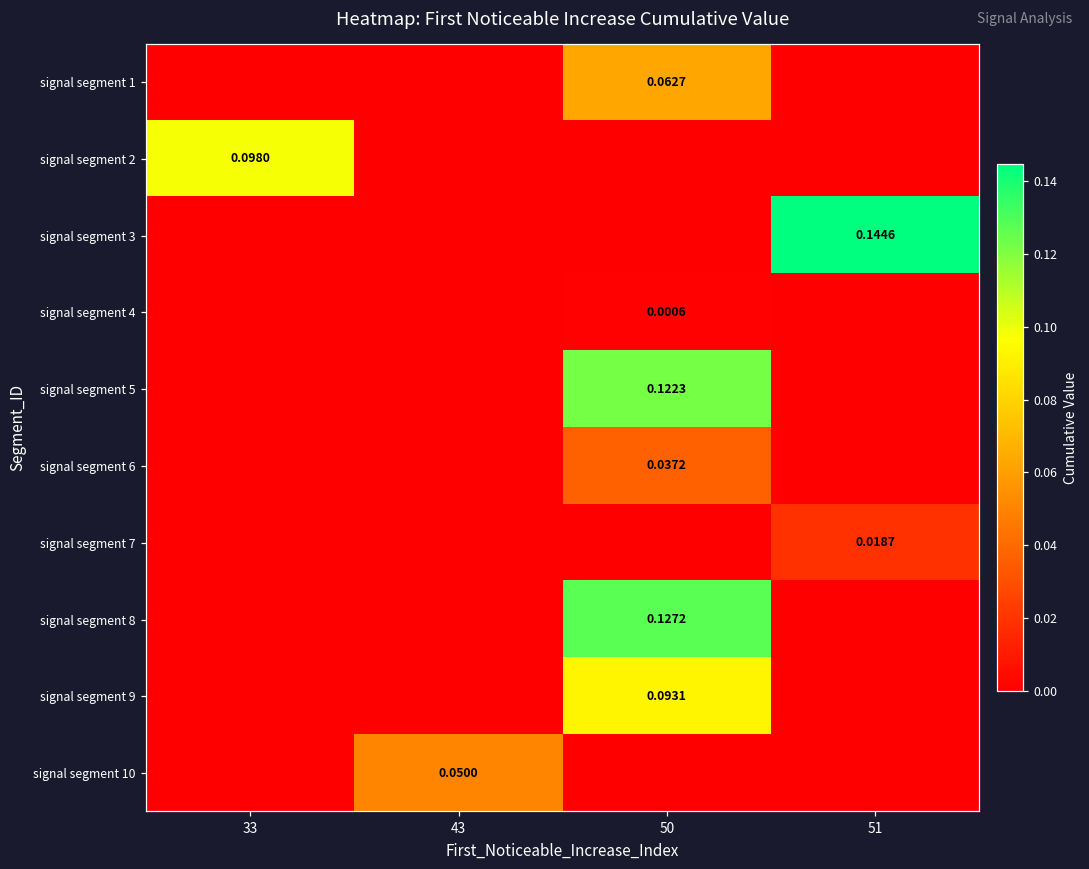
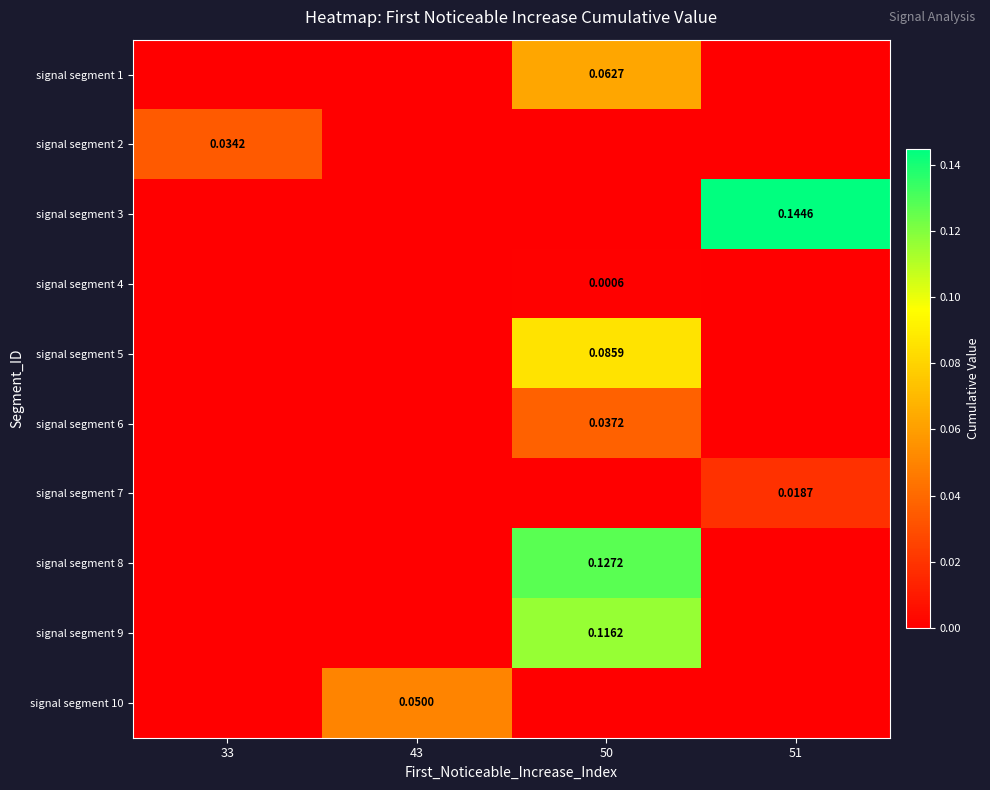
signal segment 2, 33: 0.0980 -> 0.0342
signal segment 5, 50: 0.1223 -> 0.0859
signal segment 9, 50: 0.0931 -> 0.1162
